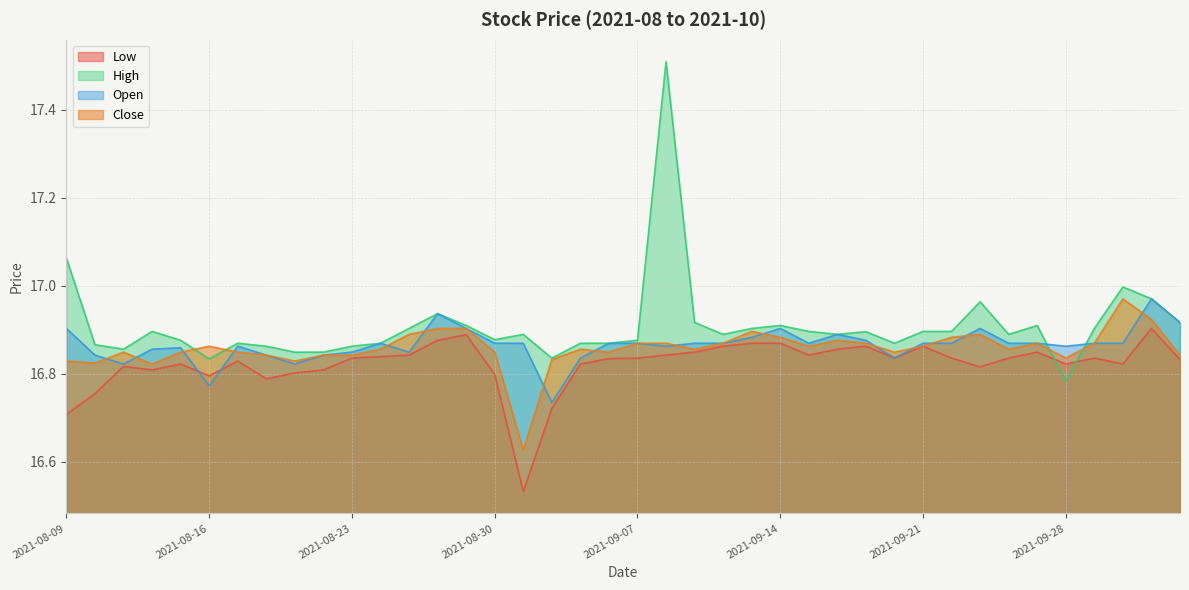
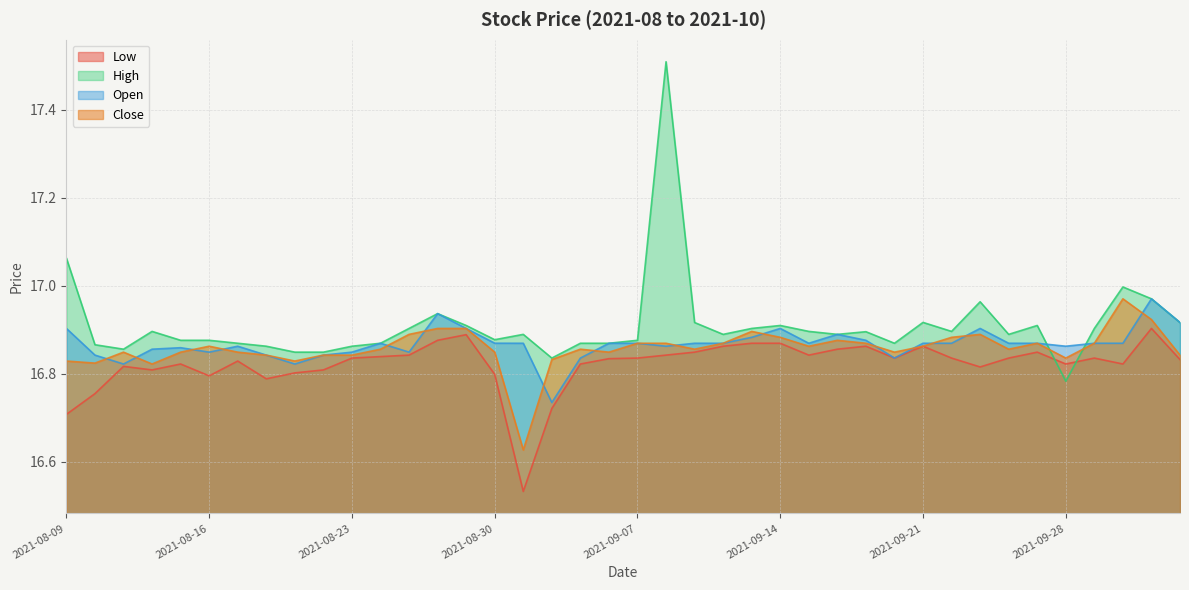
High, 2021-08-16: 16.83 -> 16.88
Open, 2021-08-16: 16.77 -> 16.85
High, 2021-09-21: 16.90 -> 16.92
